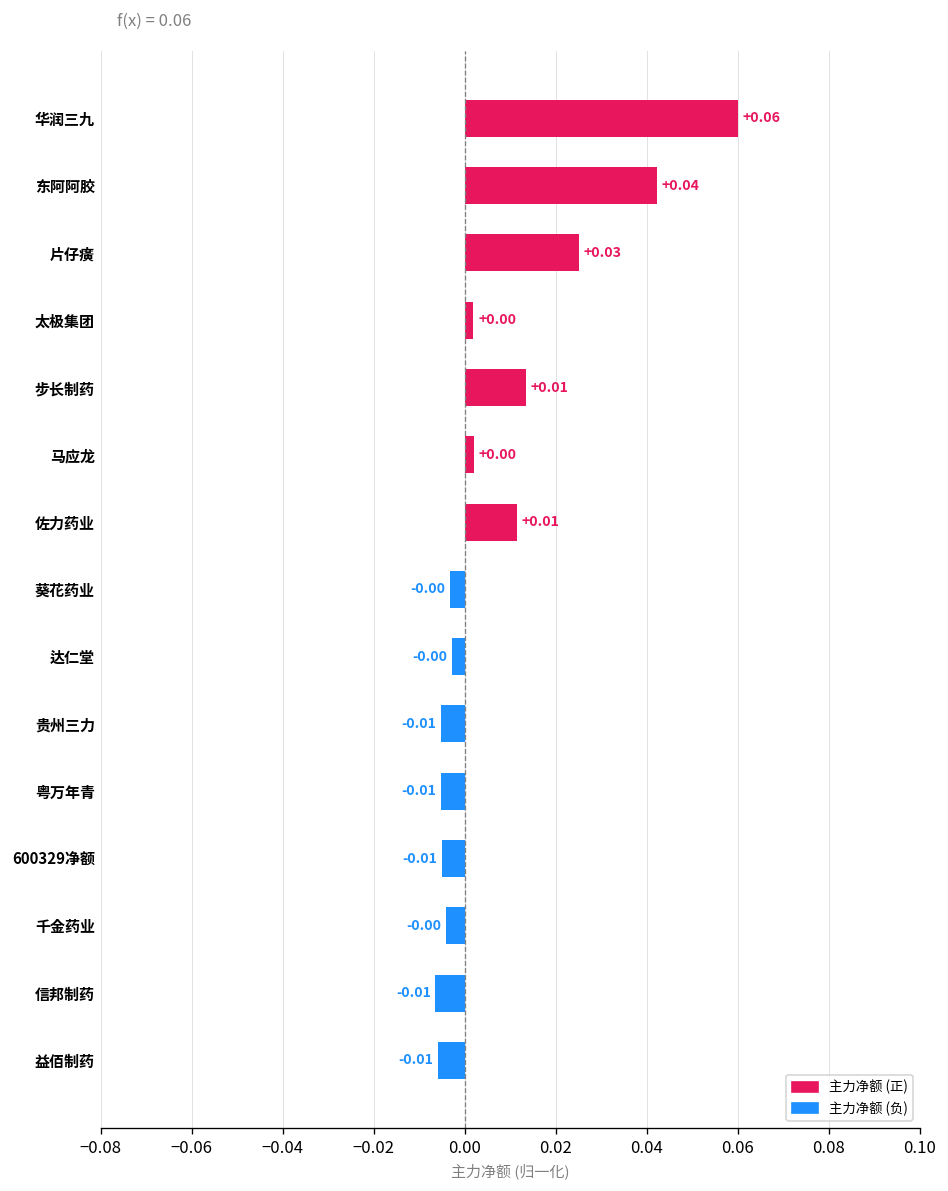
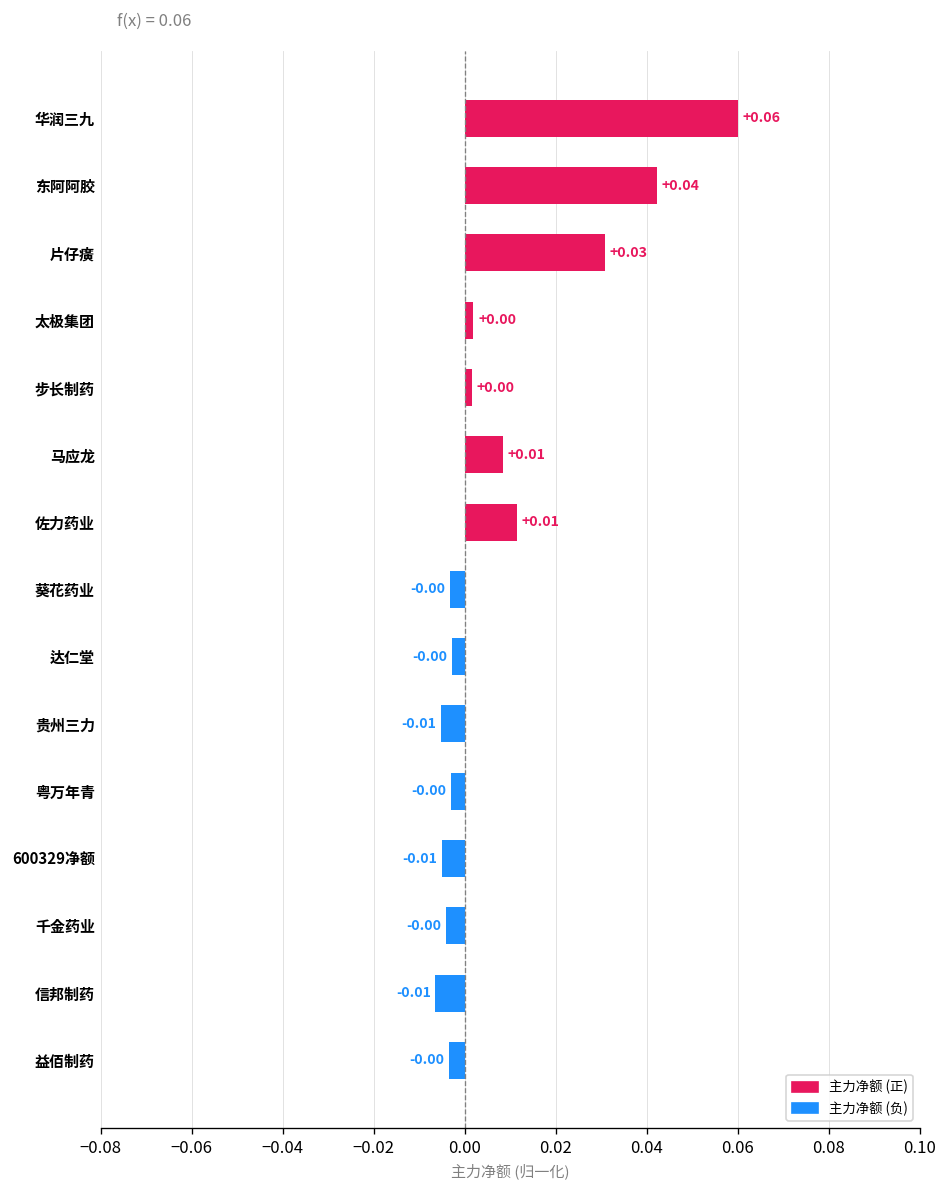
片仔癀: 0.025 -> 0.031
步长制药: +0.01 -> +0.00
马应龙: +0.00 -> +0.01
粤万年青: -0.01 -> -0.00
益佰制药: -0.01 -> -0.00
